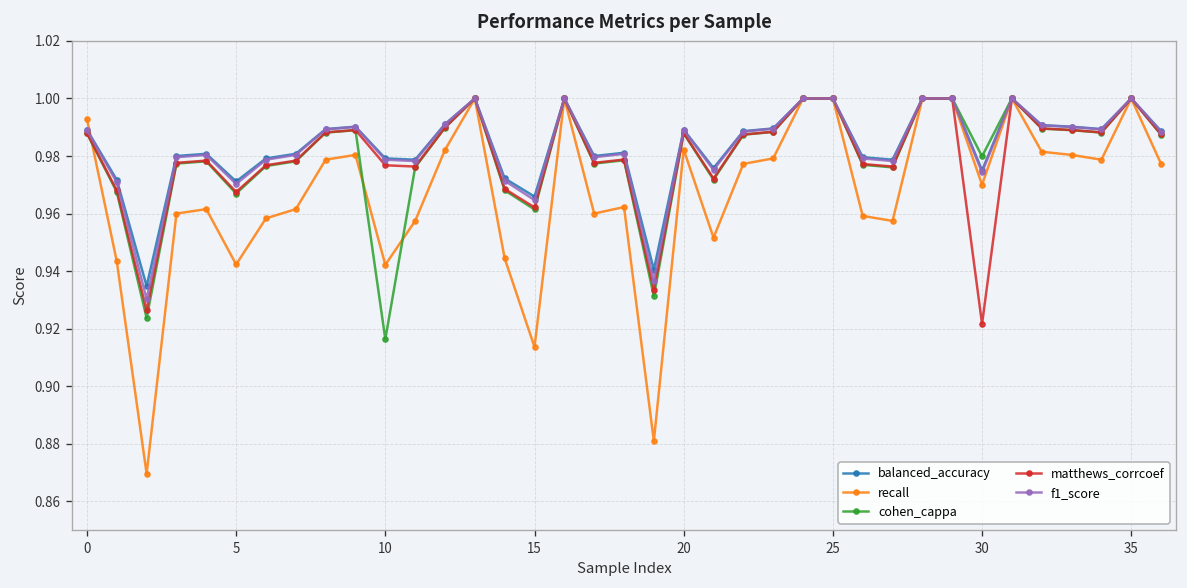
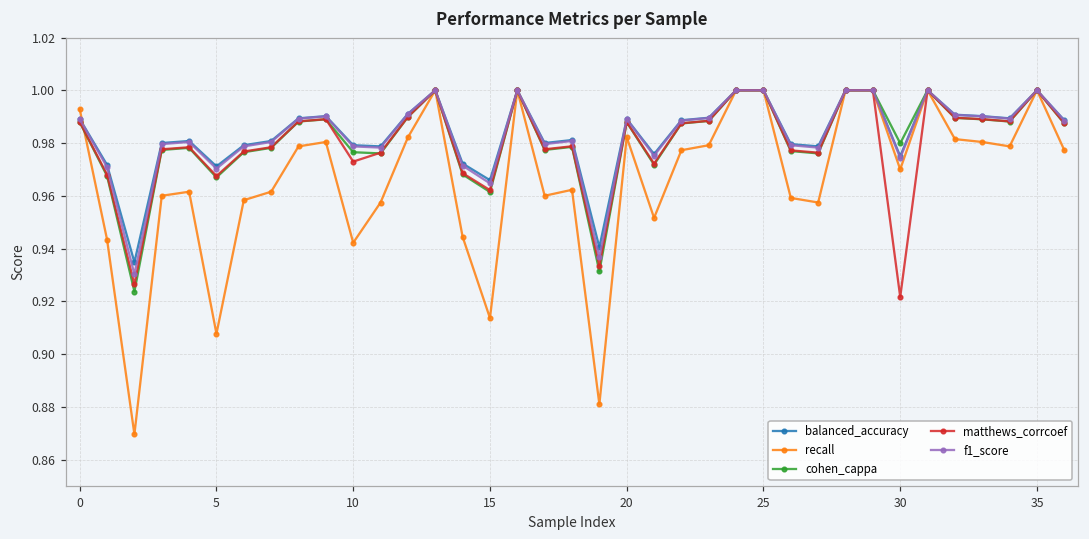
recall, 5: 0.942 -> 0.908
cohen_cappa, 10: 0.916 -> 0.977
matthews_corrcoef, 10: 0.977 -> 0.973
